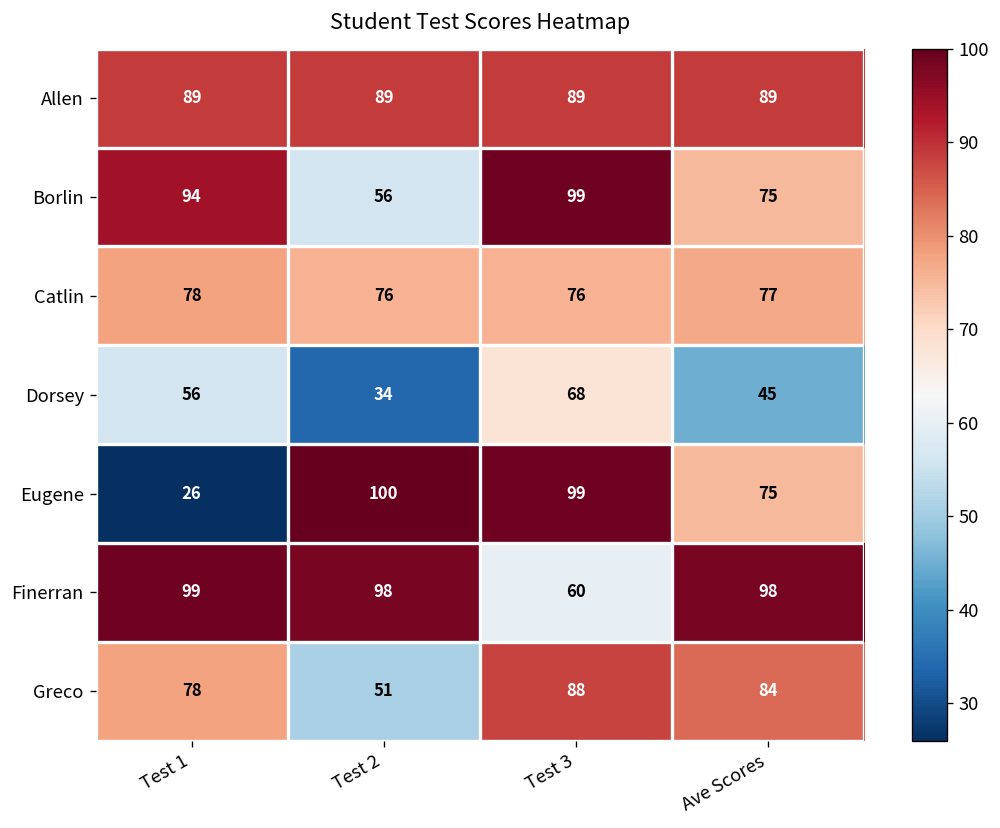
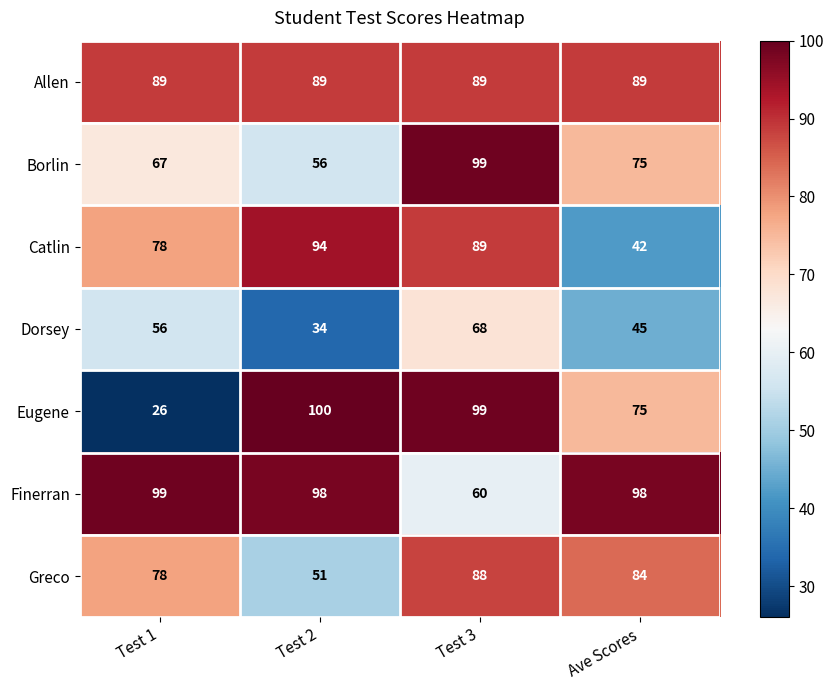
Borlin, Test 1: 94 -> 67
Catlin, Test 2: 76 -> 94
Catlin, Test 3: 76 -> 89
Catlin, Ave Scores: 77 -> 42
